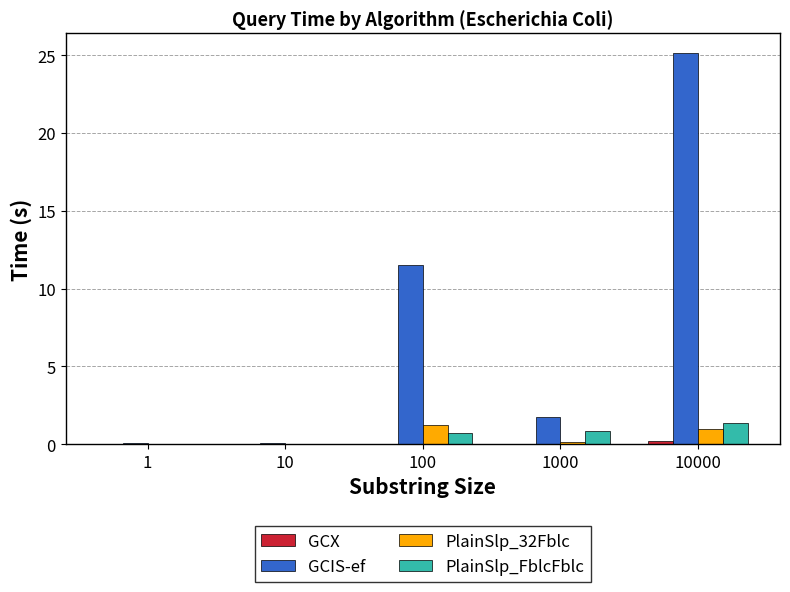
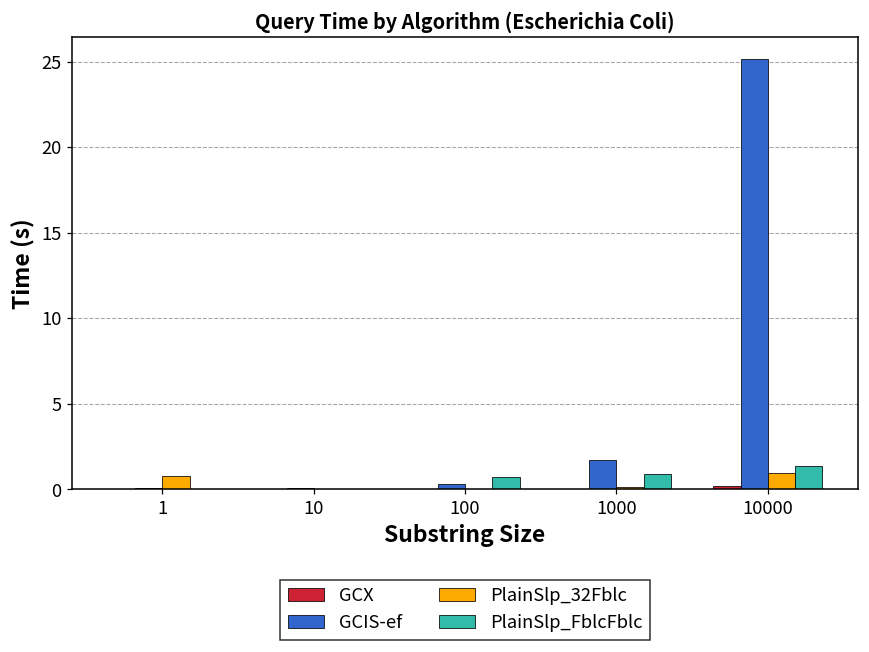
PlainSlp_32Fblc, 1: 0.0 -> 0.8
GCIS-ef, 100: 11.5 -> 0.3
PlainSlp_32Fblc, 100: 1.2 -> 0.0
